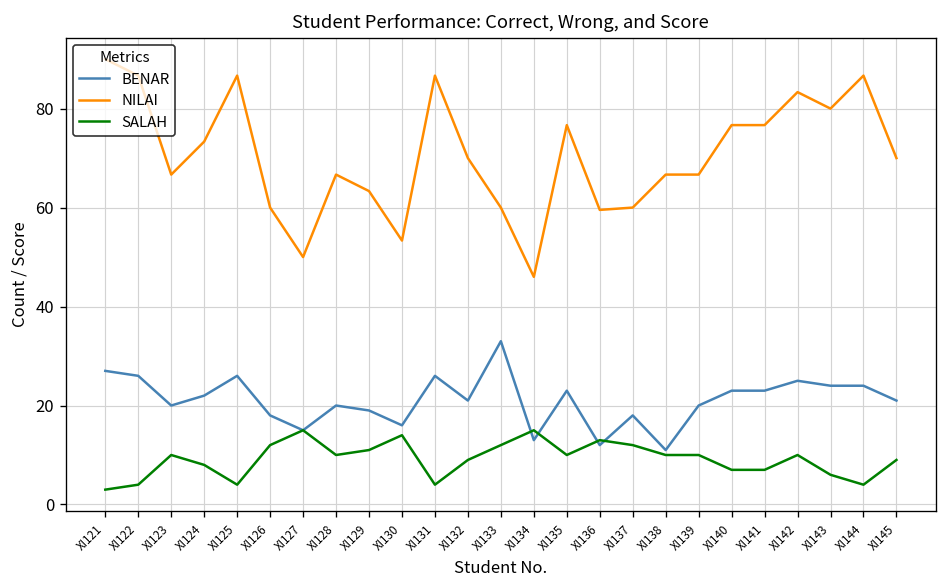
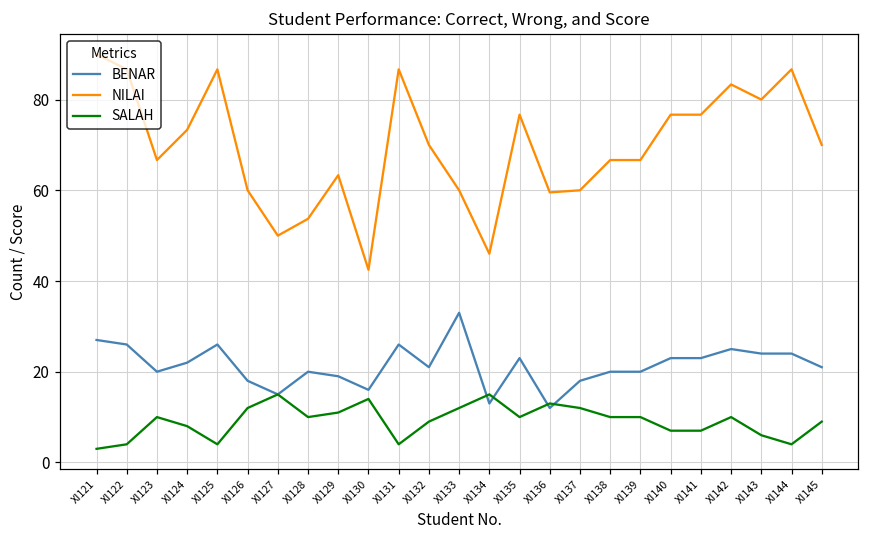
NILAI, XI128: 67 -> 54
NILAI, XI130: 53 -> 42
BENAR, XI138: 11 -> 20
